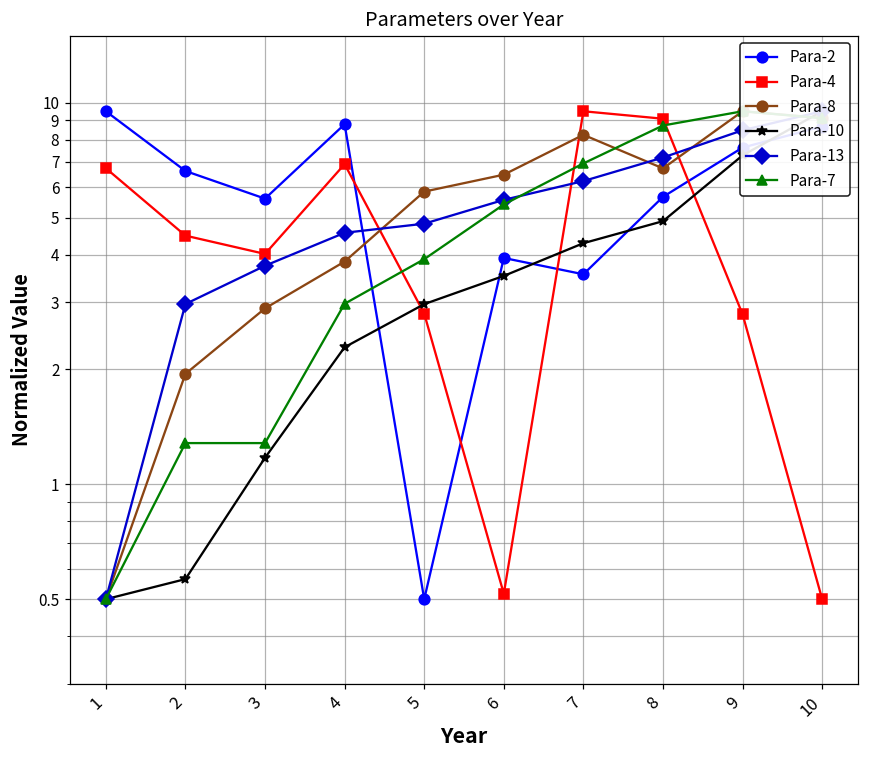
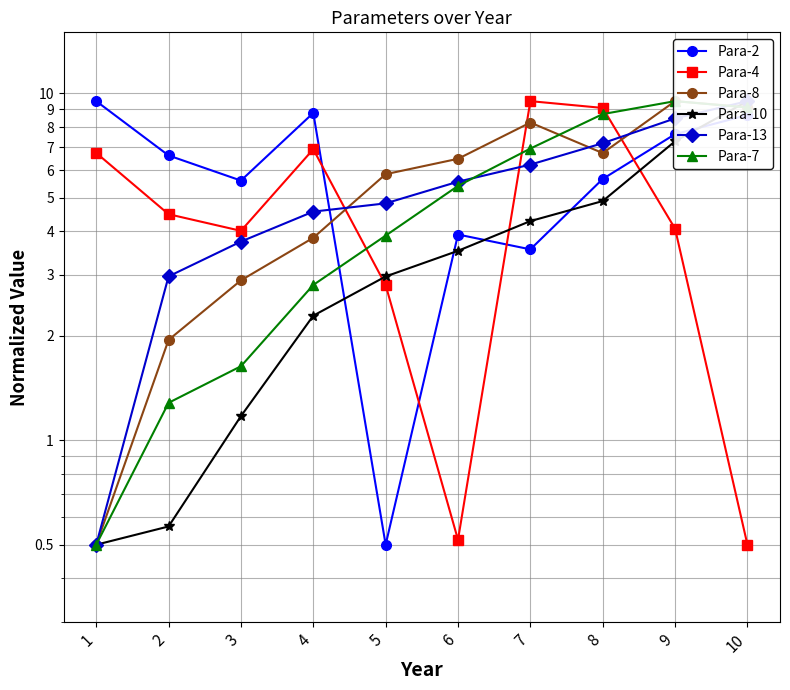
Para-7, 3: 1.28 -> 1.6
Para-7, 4: 3.0 -> 2.8
Para-4, 9: 2.8 -> 4.1
